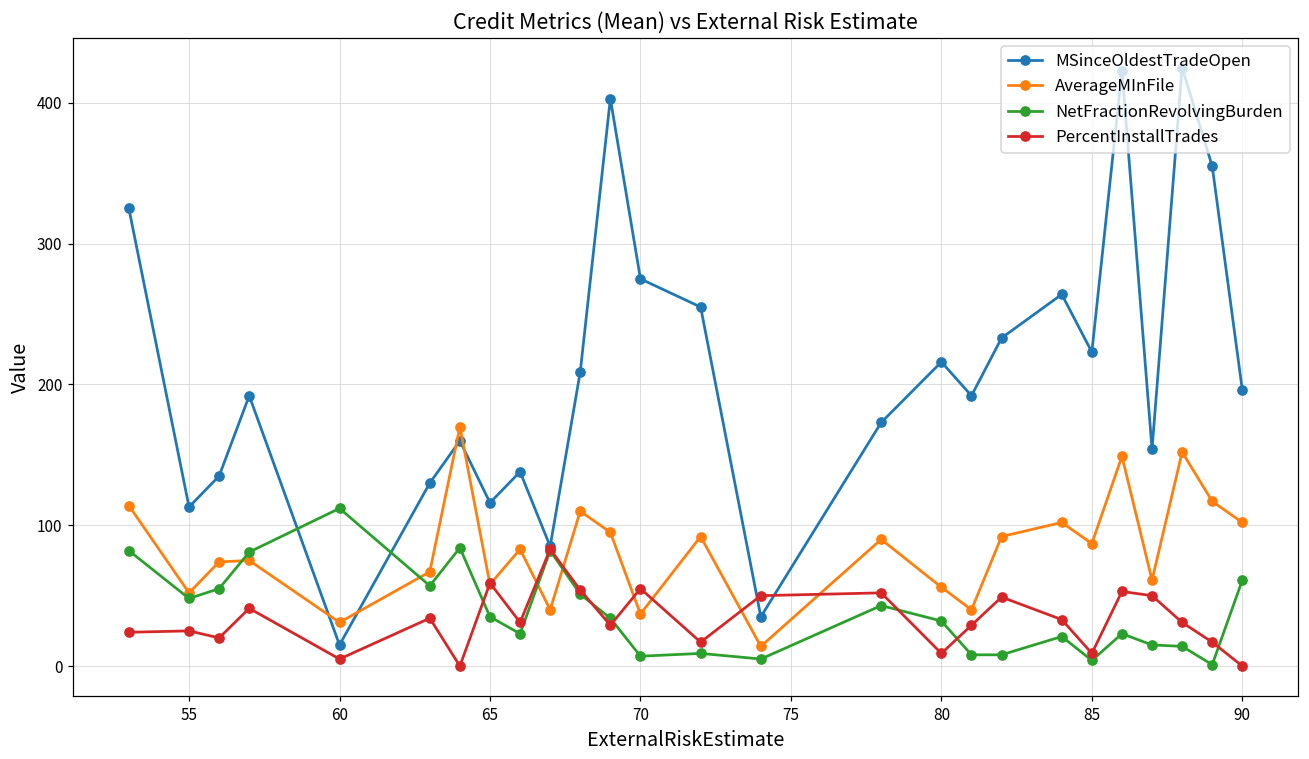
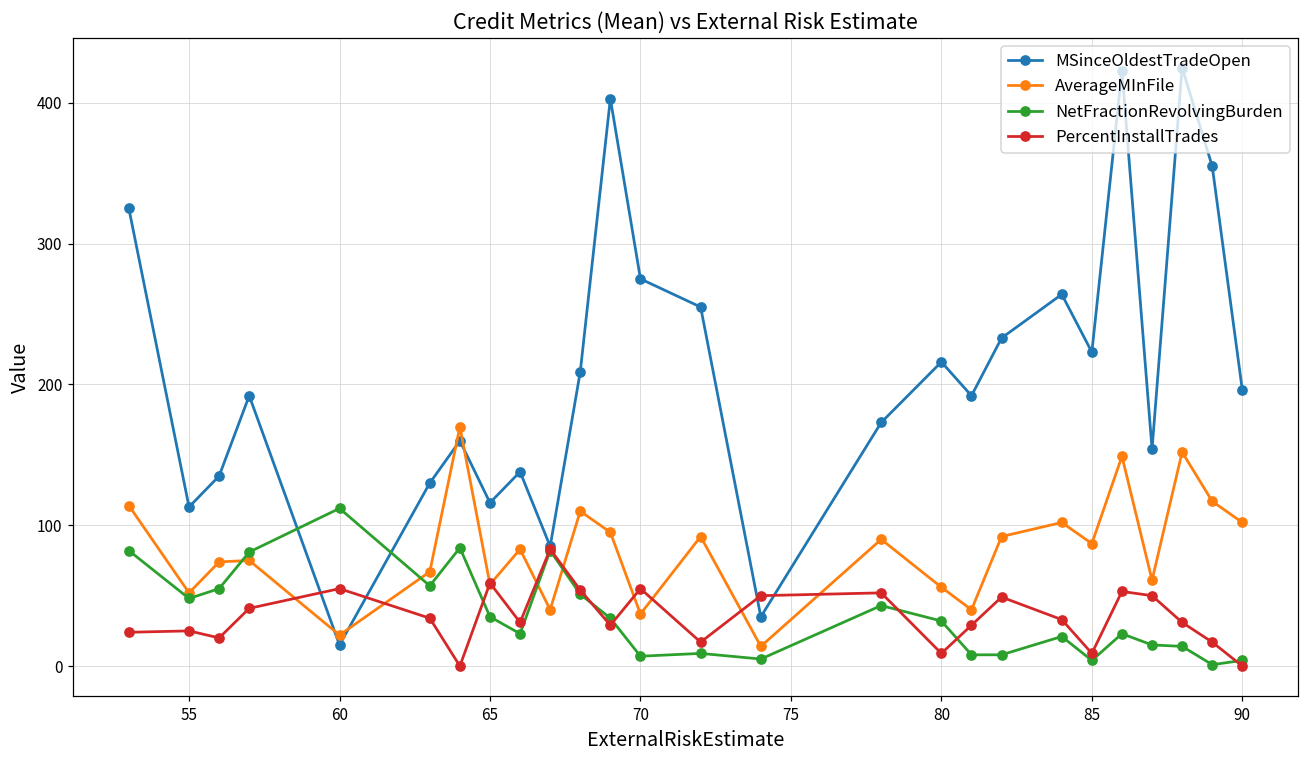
AverageMInFile, 60: 31 -> 22
PercentInstallTrades, 60: 5 -> 55
NetFractionRevolvingBurden, 90: 61 -> 4
